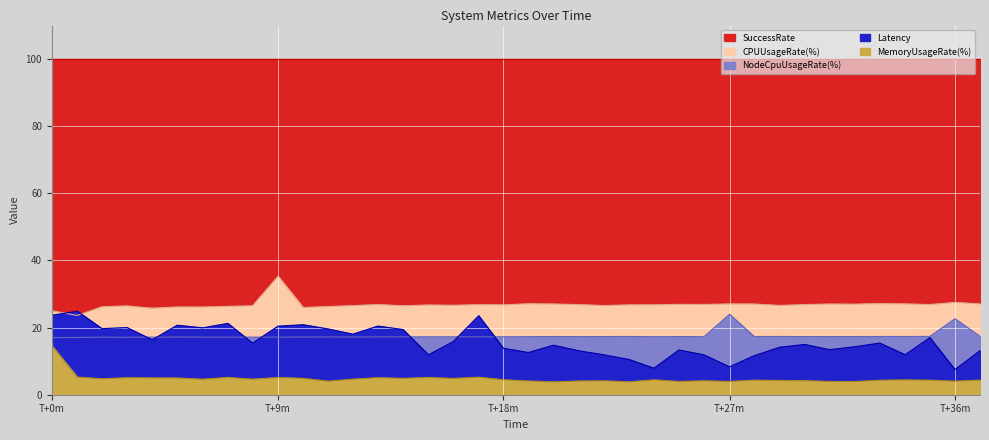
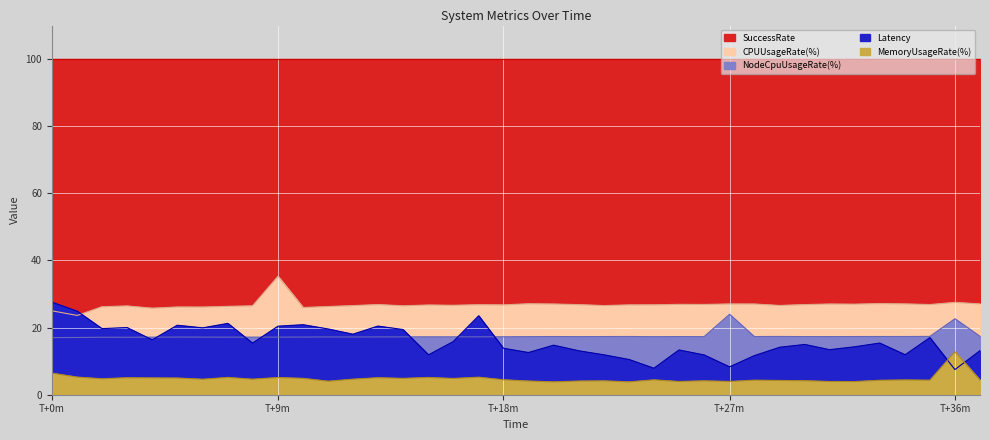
Latency, T+0m: 24 -> 28
MemoryUsageRate(%), T+0m: 15 -> 6
MemoryUsageRate(%), T+36m: 4 -> 13
